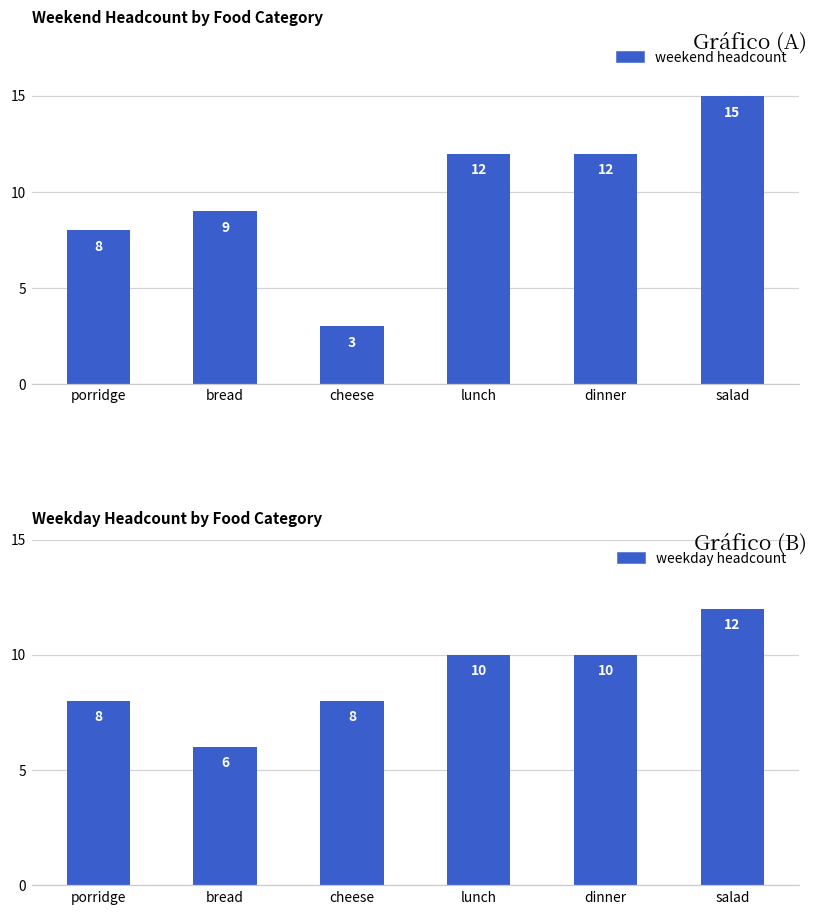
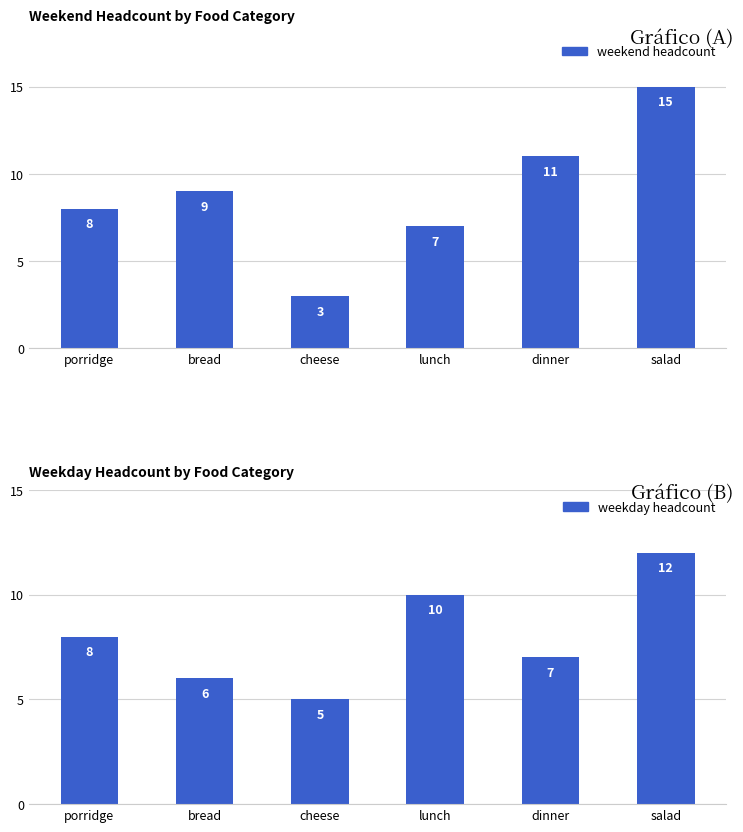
Weekend Headcount by Food Category, lunch: 12 -> 7
Weekend Headcount by Food Category, dinner: 12 -> 11
Weekday Headcount by Food Category, cheese: 8 -> 5
Weekday Headcount by Food Category, dinner: 10 -> 7
